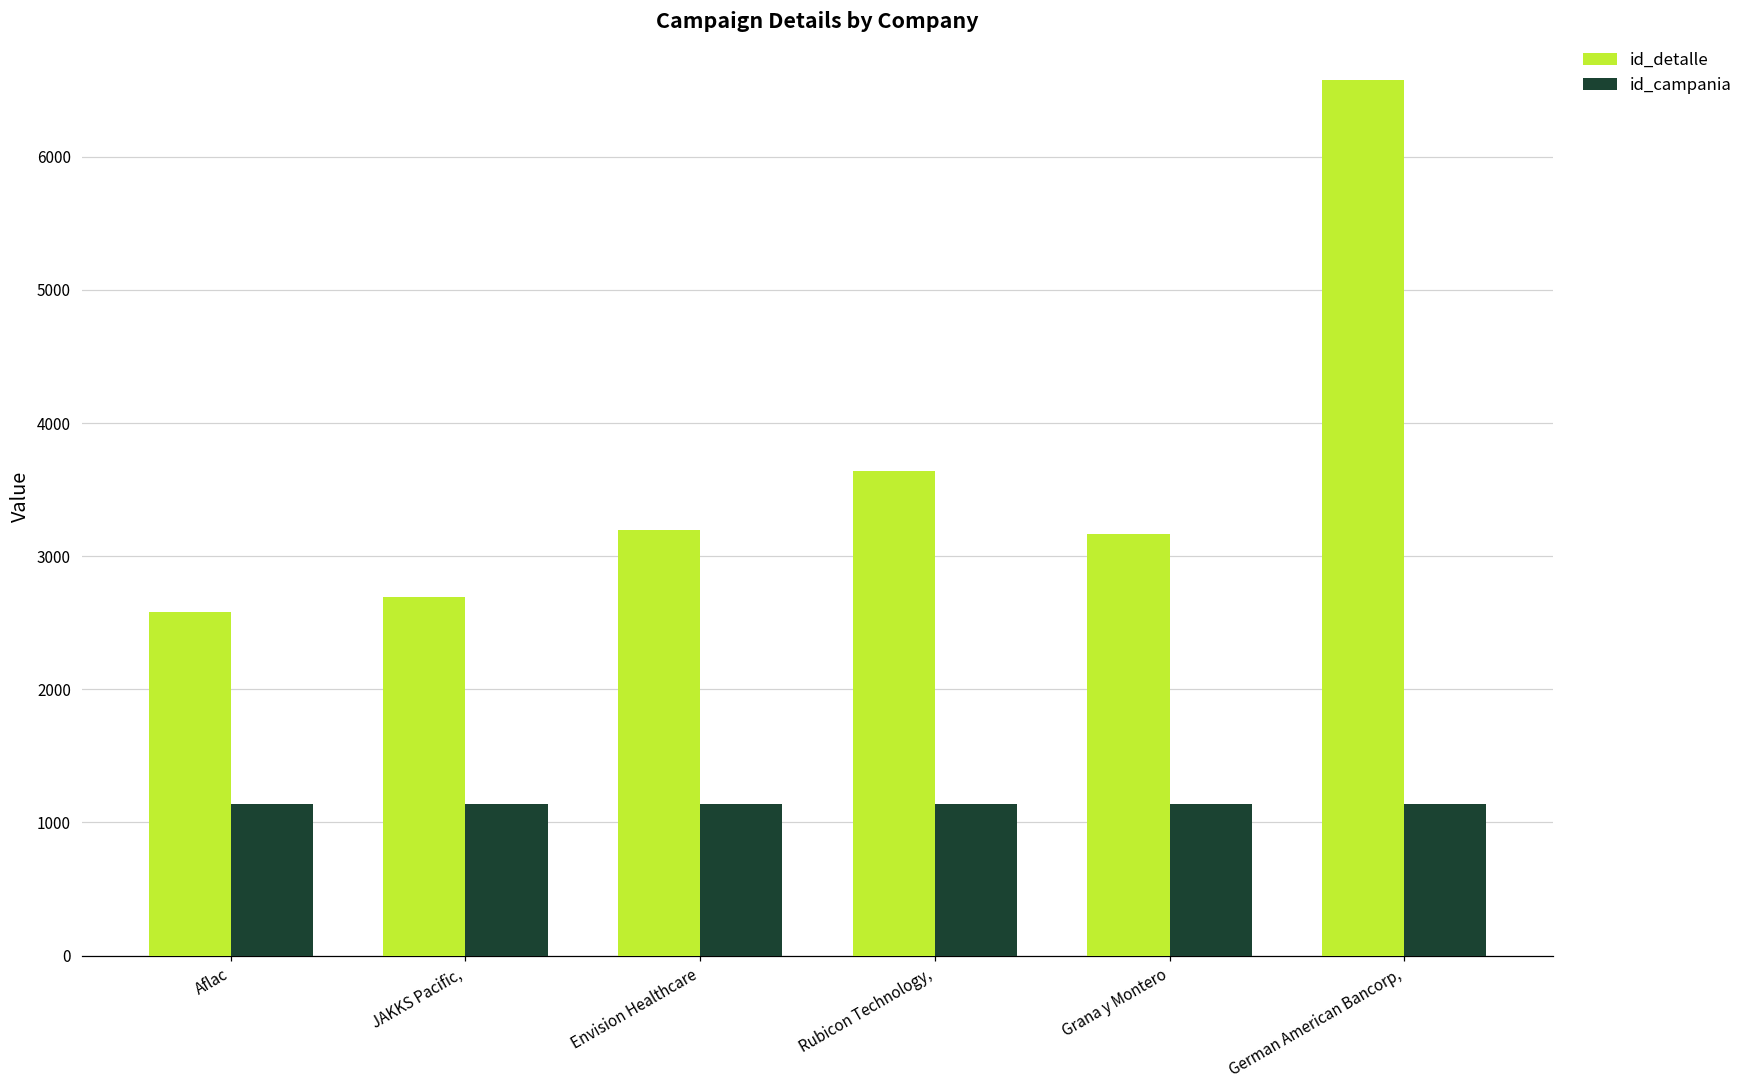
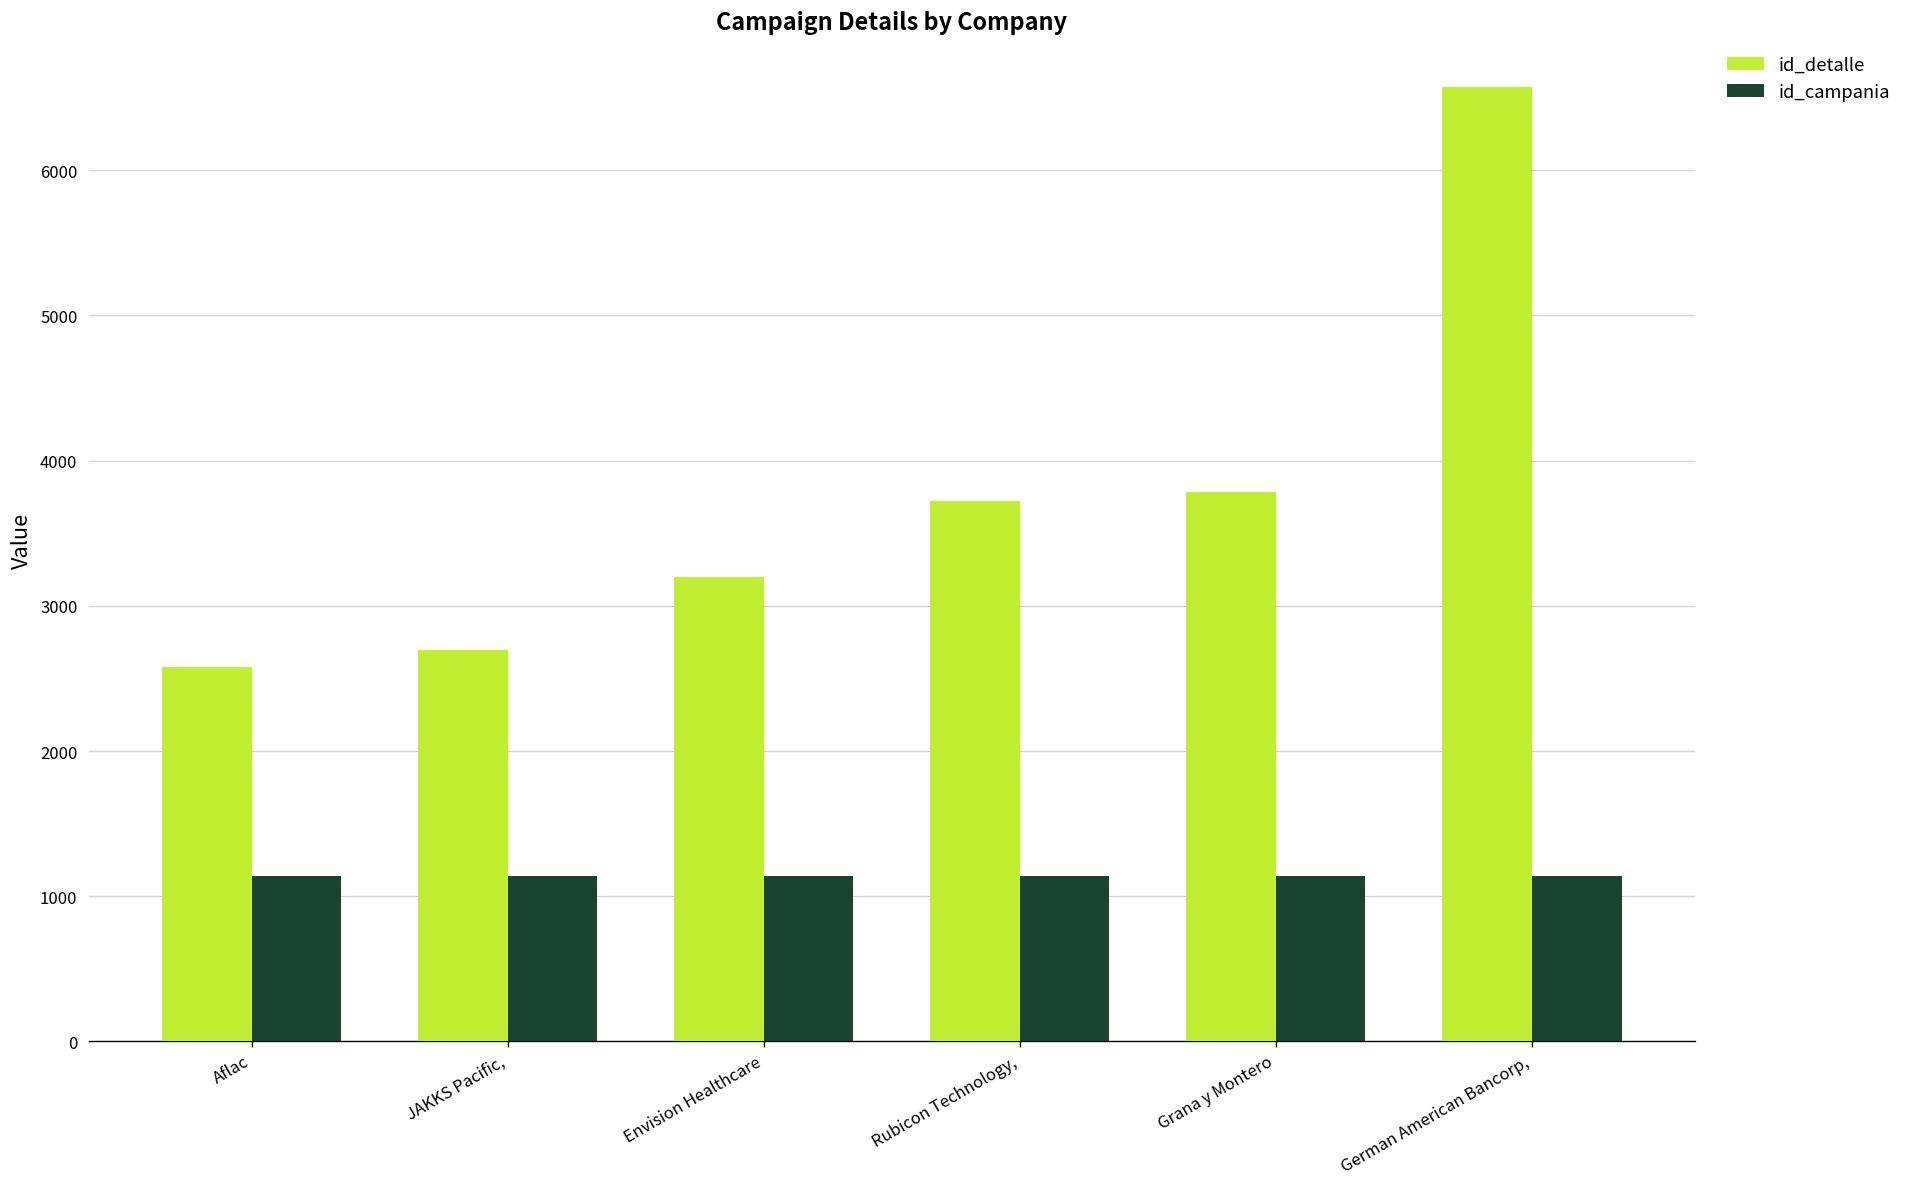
id_detalle, Rubicon Technology,: 3640 -> 3720
id_detalle, Grana y Montero: 3170 -> 3790
